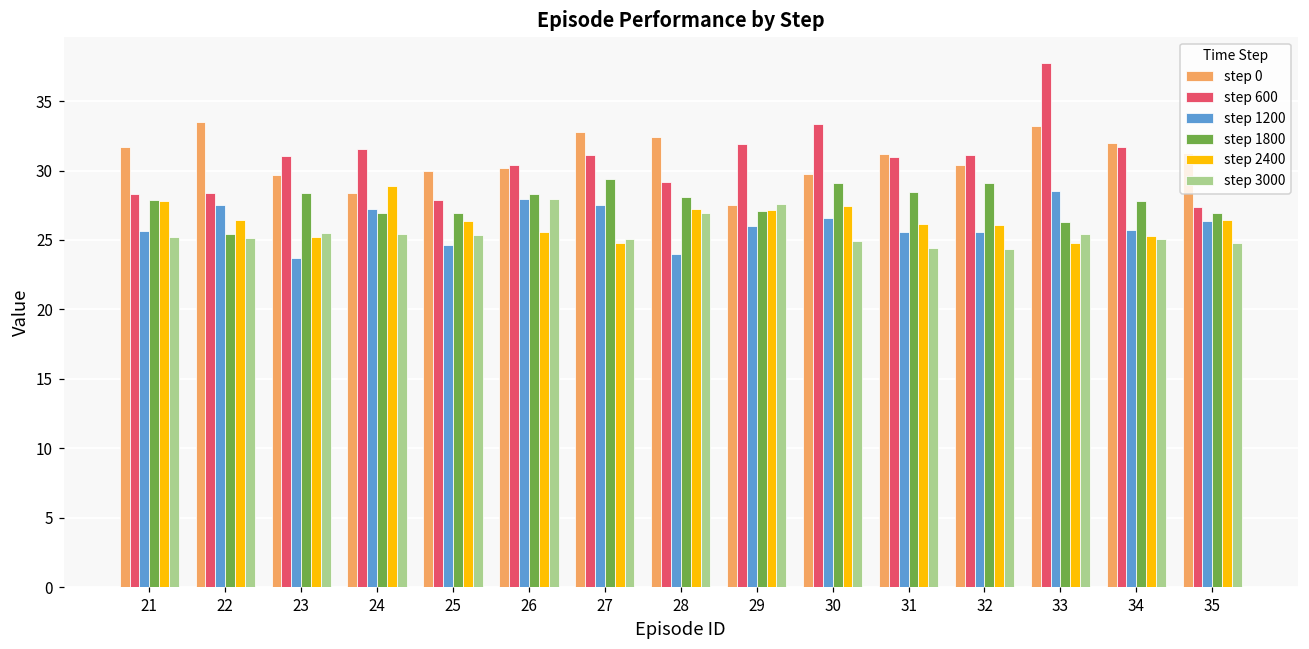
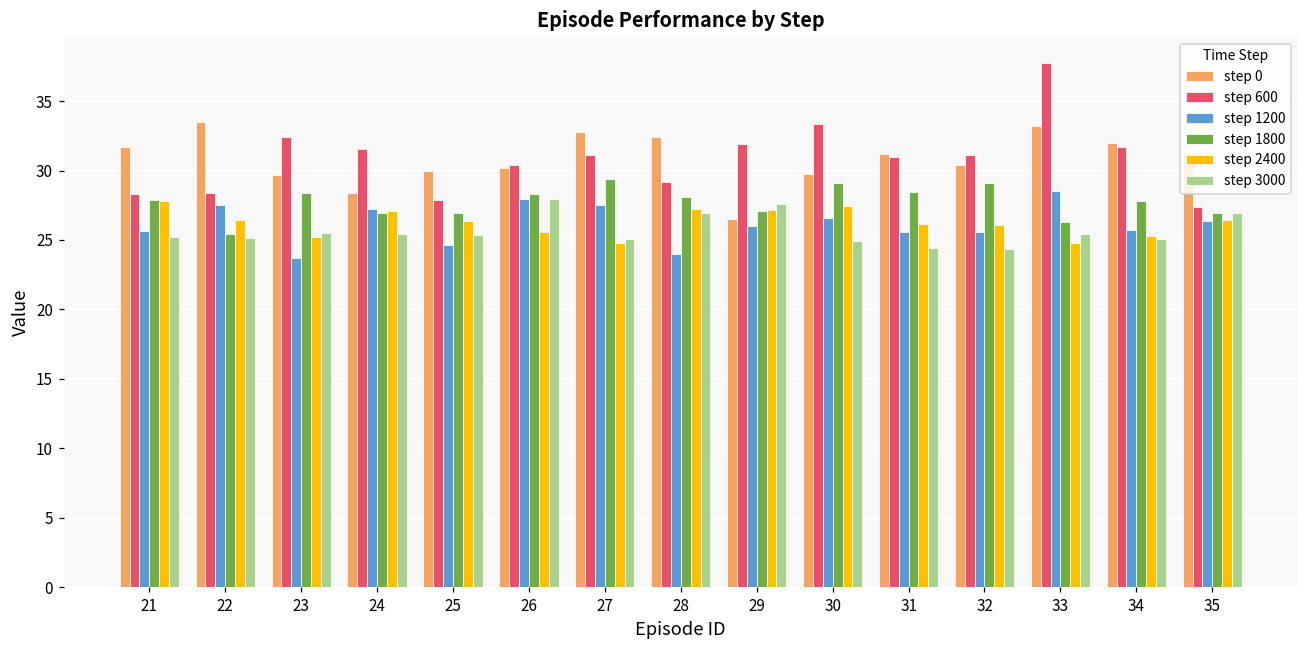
step 600, 23: 31.0 -> 32.4
step 2400, 24: 28.9 -> 27.1
step 0, 29: 27.5 -> 26.5
step 3000, 35: 24.8 -> 26.9
